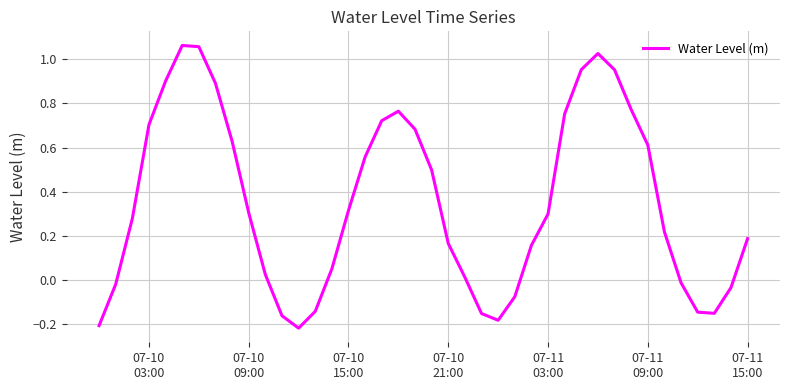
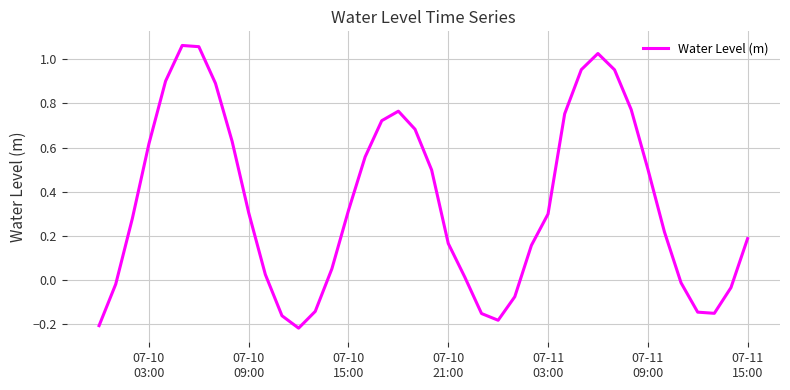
07-10 03:00: 0.70 -> 0.62
07-11 09:00: 0.61 -> 0.50
